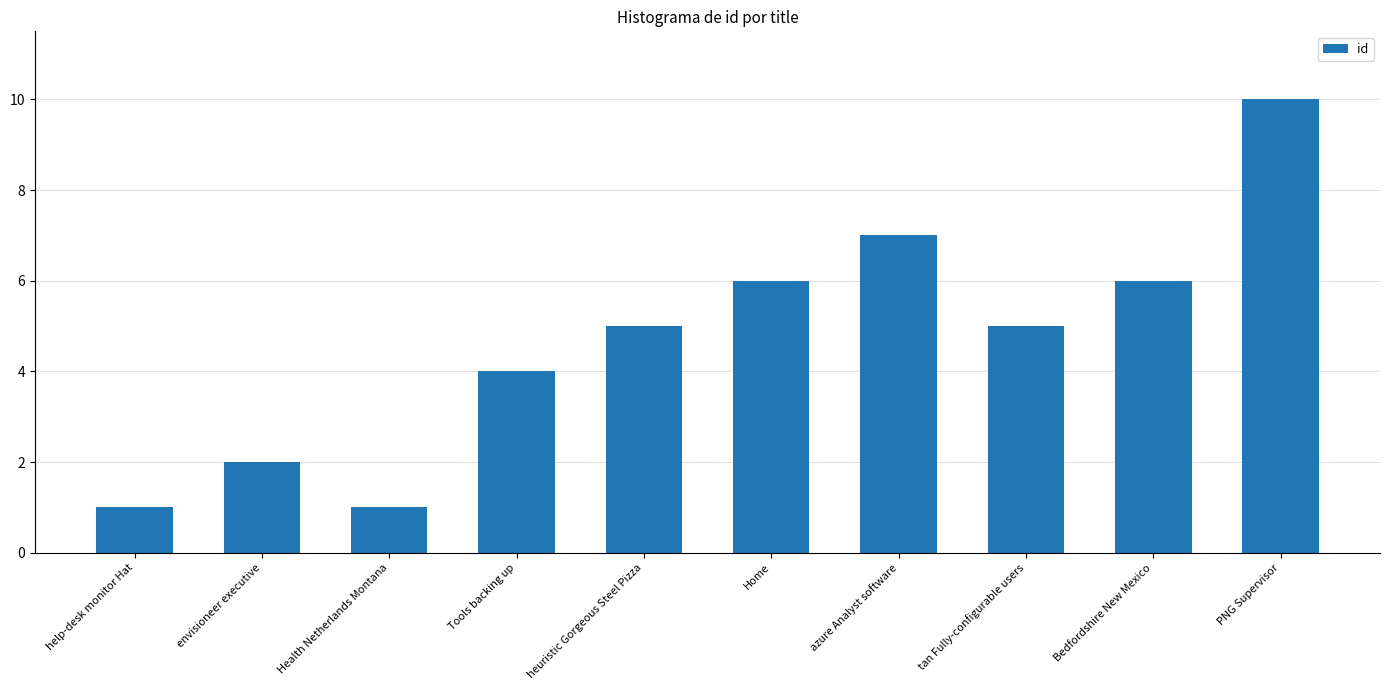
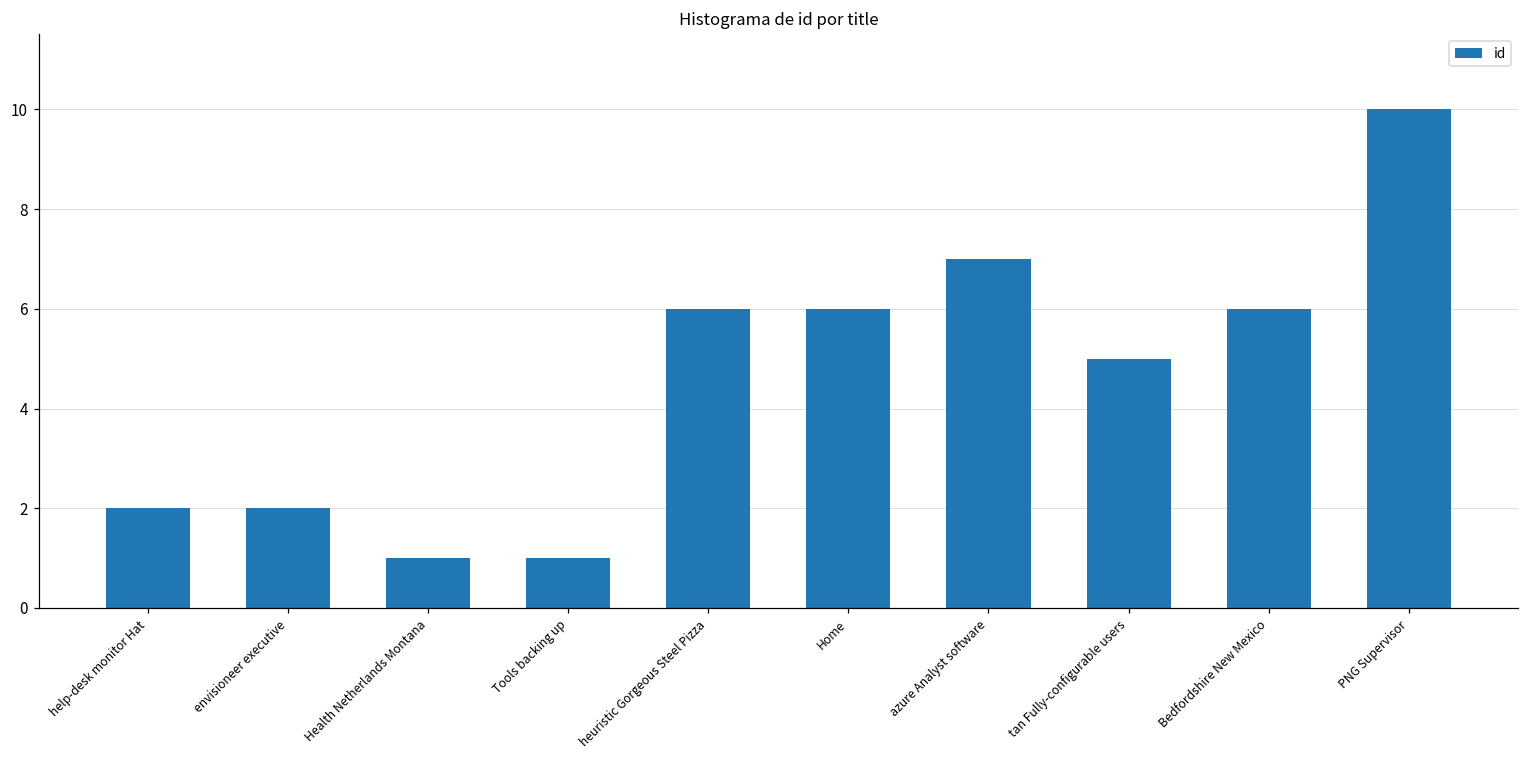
help-desk monitor Hat: 1 -> 2
Tools backing up: 4 -> 1
heuristic Gorgeous Steel Pizza: 5 -> 6
